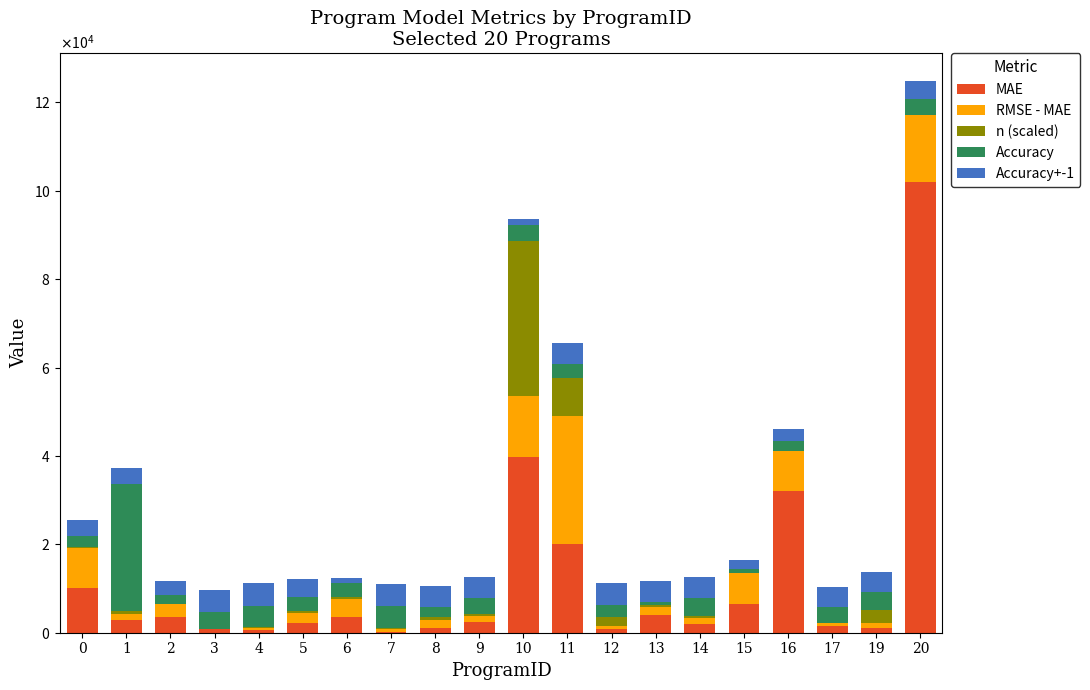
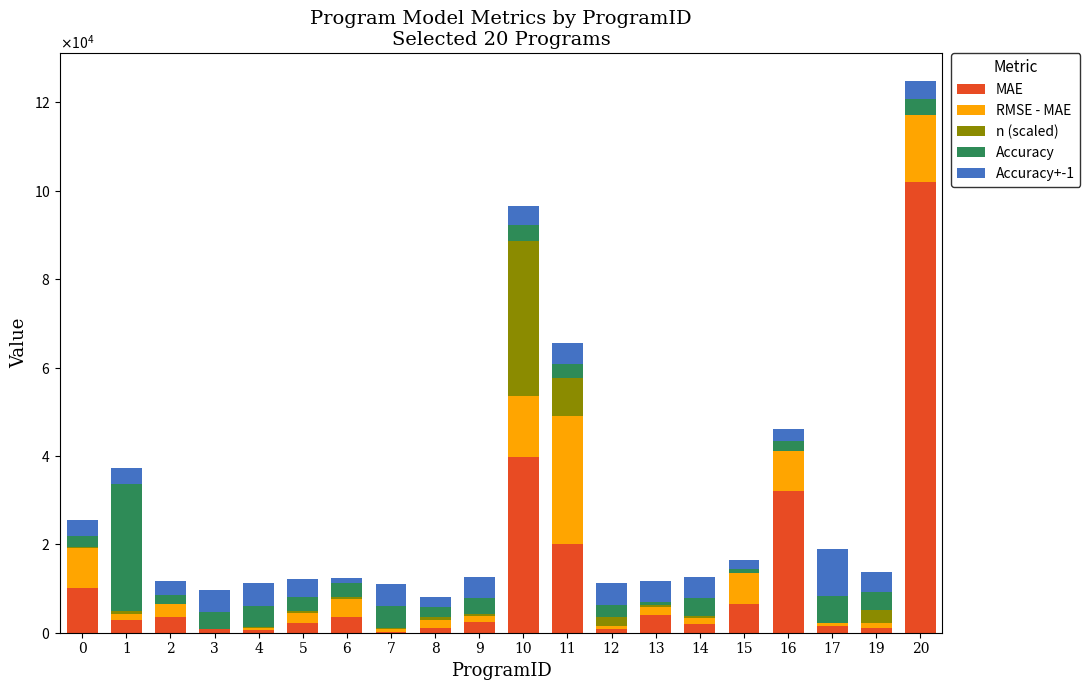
Accuracy+-1, 8: 5000 -> 2000
Accuracy+-1, 10: 1000 -> 4000
Accuracy, 17: 4000 -> 6000
Accuracy+-1, 17: 5000 -> 11000
